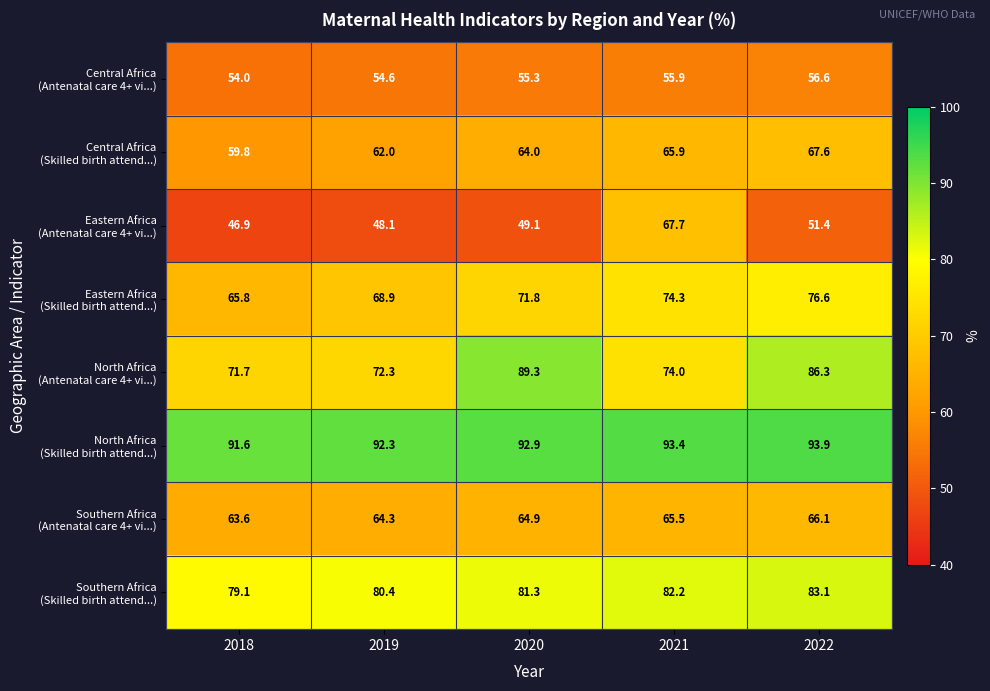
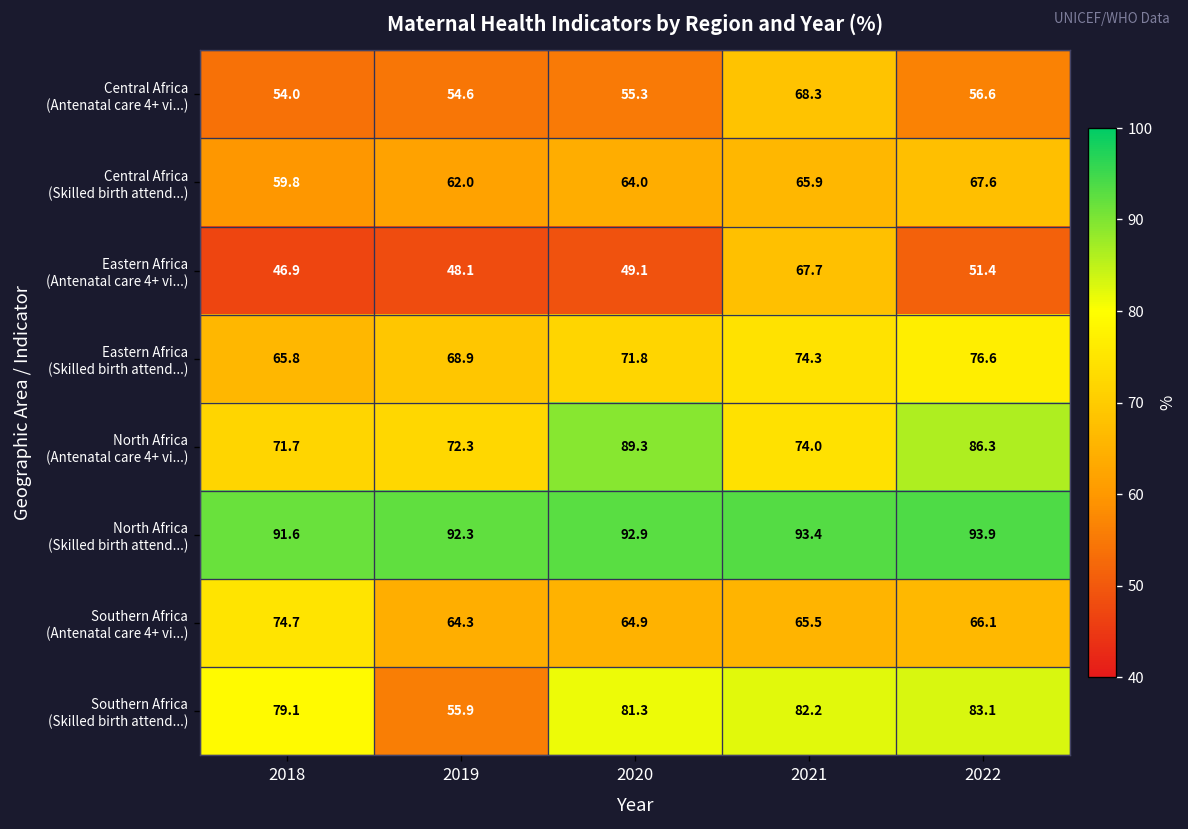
Central Africa (Antenatal care 4+ vi...), 2021: 55.9 -> 68.3
Southern Africa (Antenatal care 4+ vi...), 2018: 63.6 -> 74.7
Southern Africa (Skilled birth attend...), 2019: 80.4 -> 55.9
